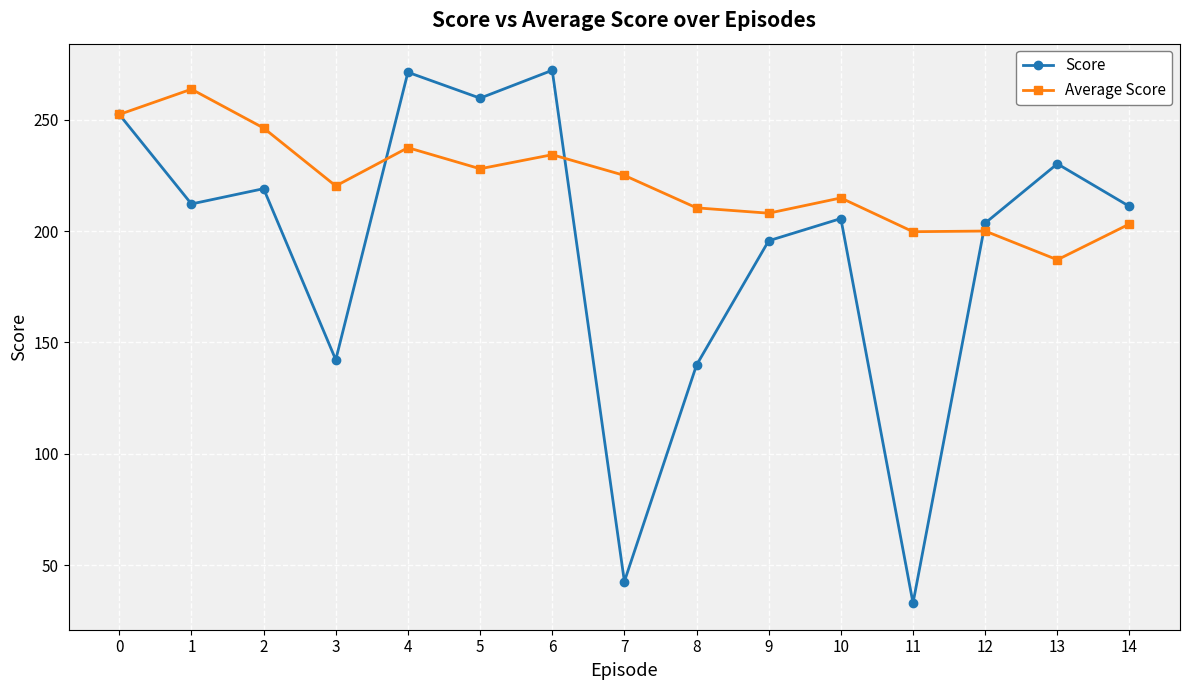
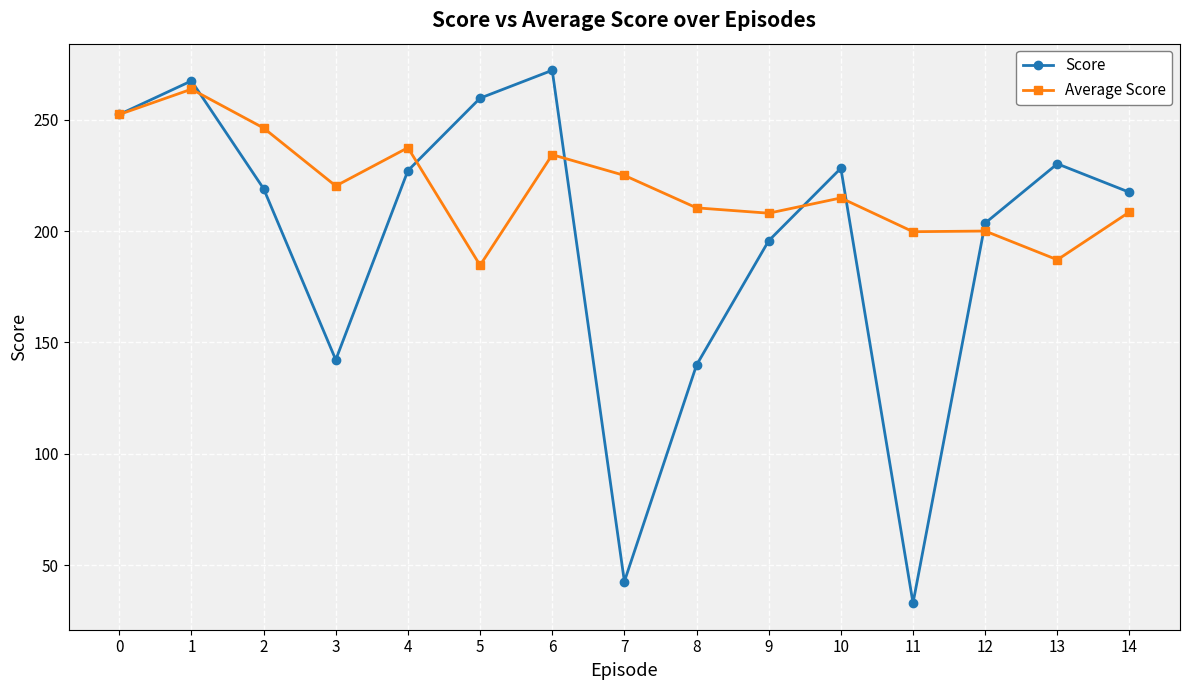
Score, 1: 212 -> 268
Score, 4: 271 -> 227
Average Score, 5: 228 -> 185
Score, 10: 206 -> 228
Score, 14: 211 -> 217
Average Score, 14: 203 -> 209
